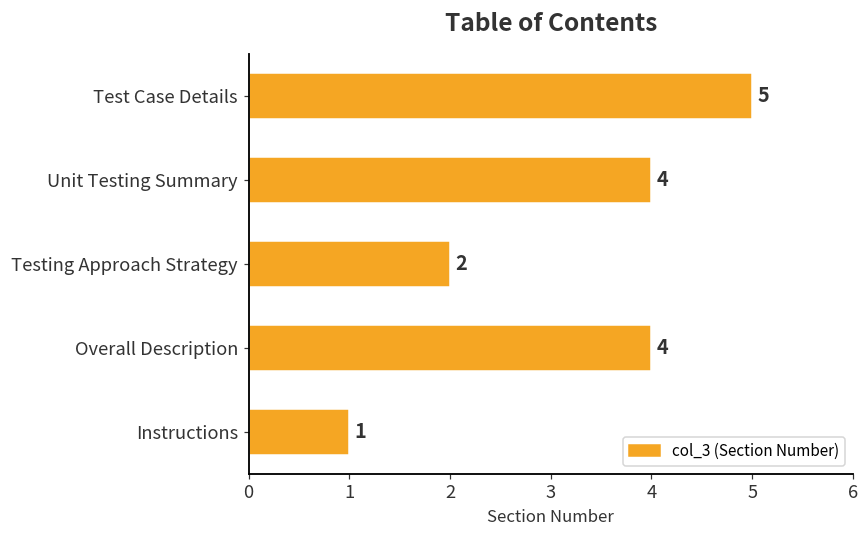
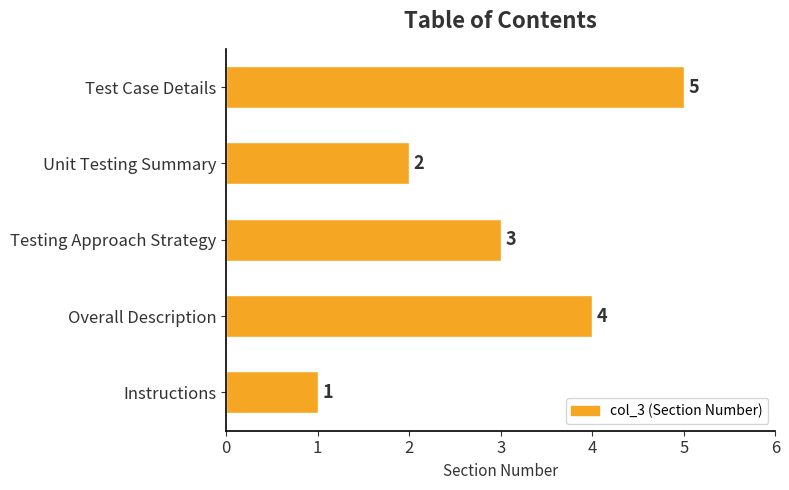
Unit Testing Summary: 4 -> 2
Testing Approach Strategy: 2 -> 3
